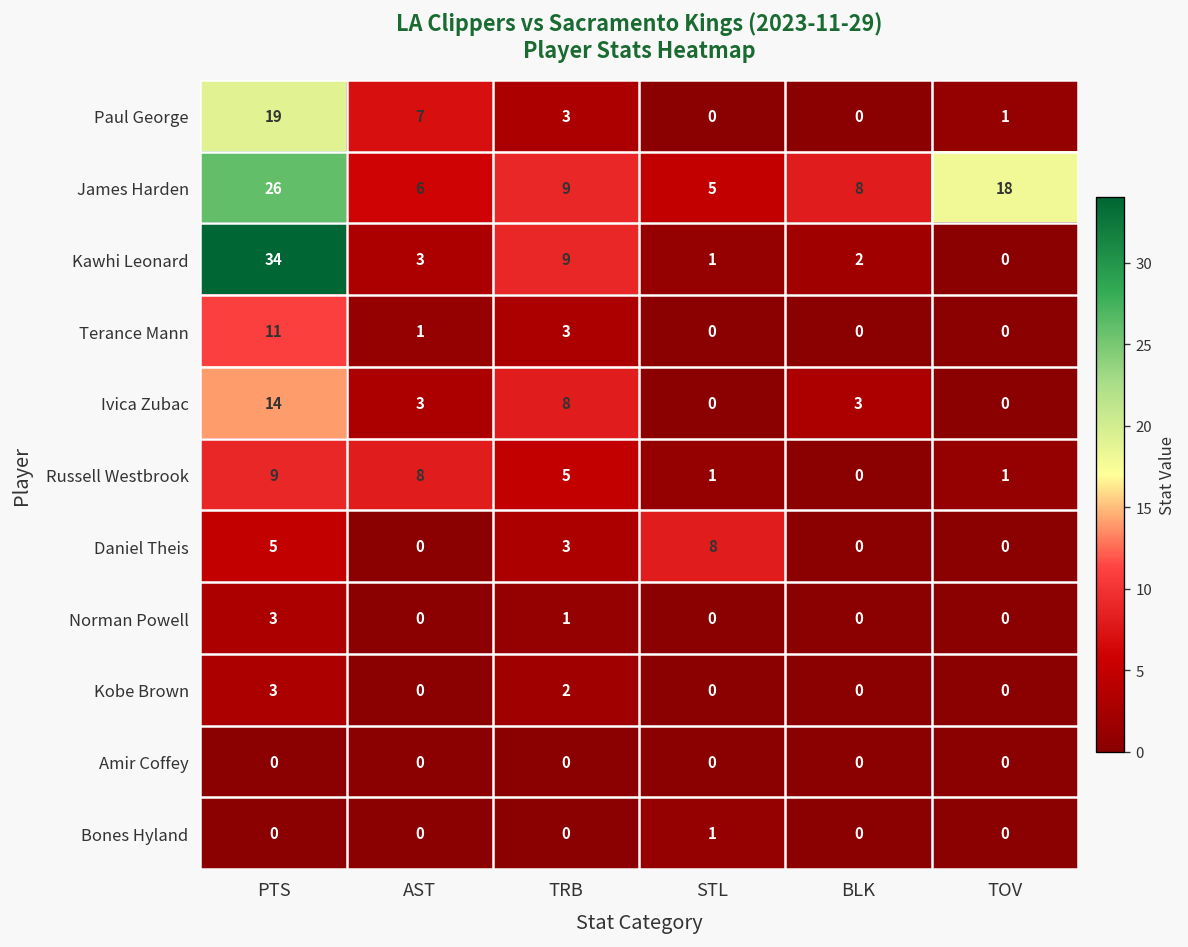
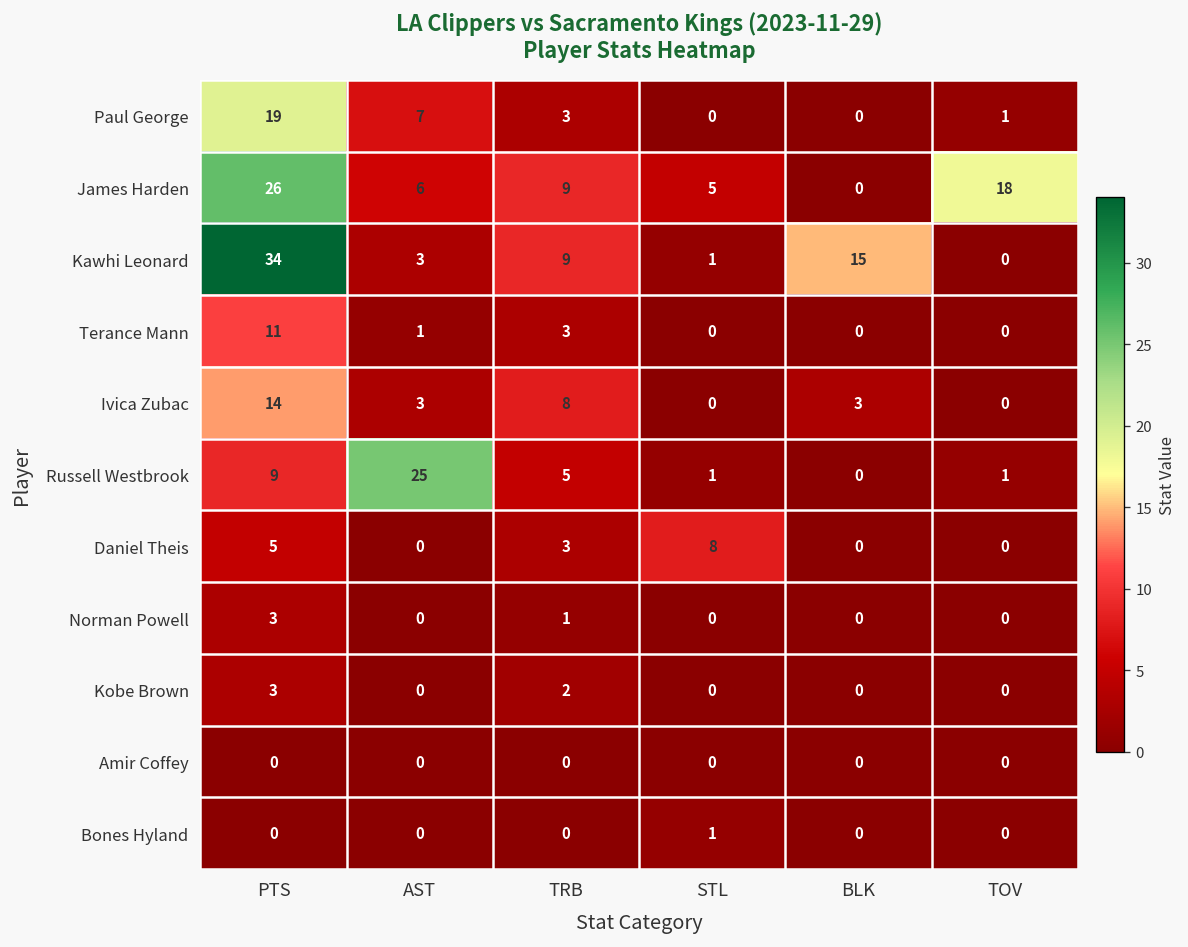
James Harden, BLK: 8 -> 0
Kawhi Leonard, BLK: 2 -> 15
Russell Westbrook, AST: 8 -> 25
